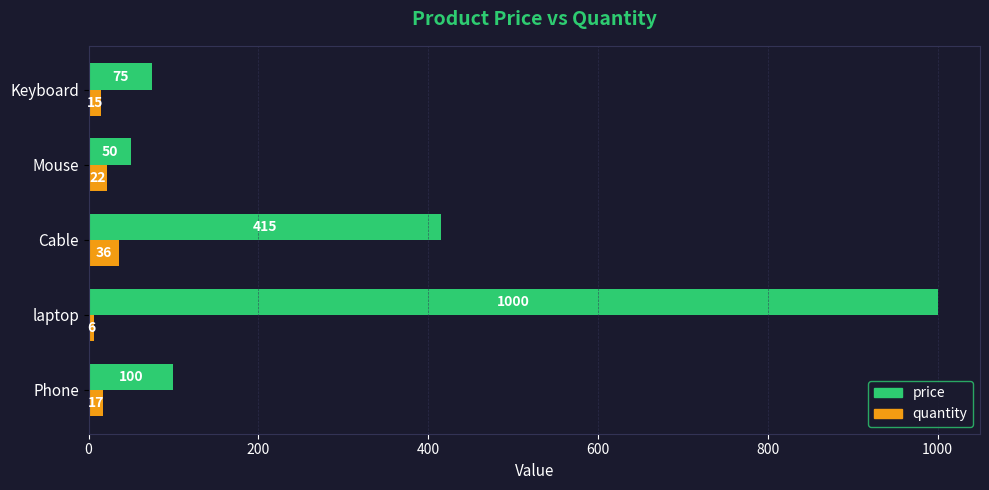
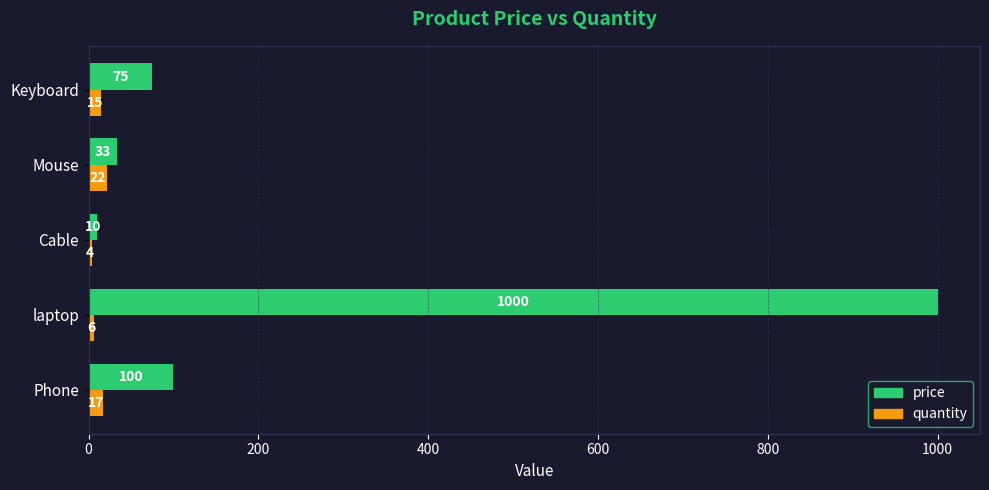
price, Mouse: 50 -> 33
price, Cable: 415 -> 10
quantity, Cable: 36 -> 4
